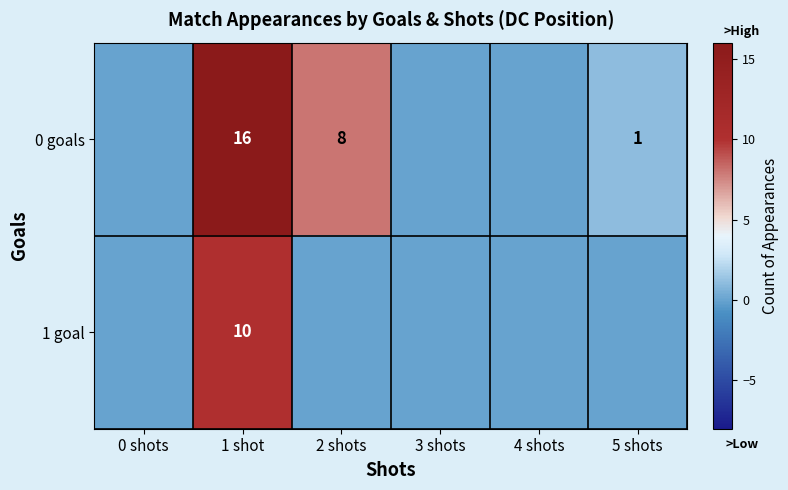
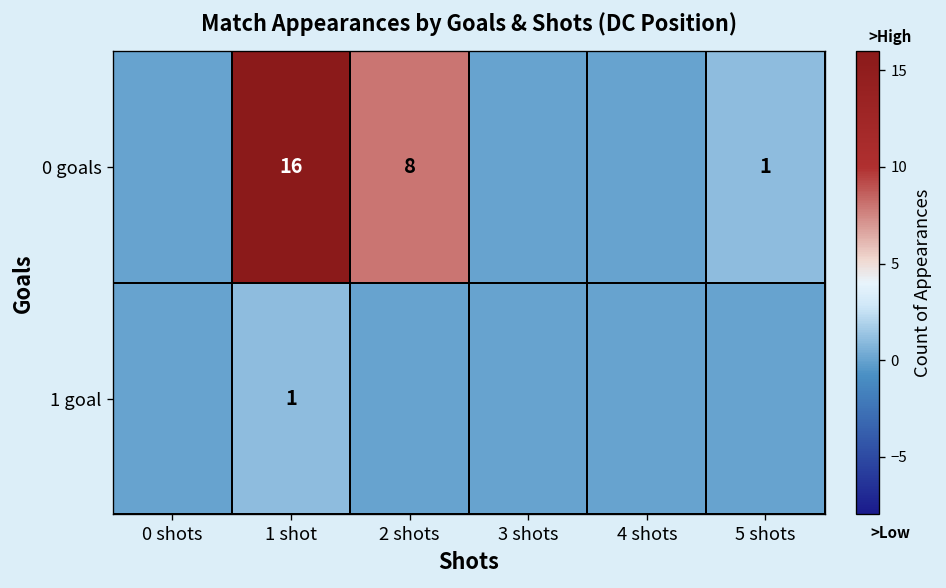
1 goal, 1 shot: 10 -> 1
